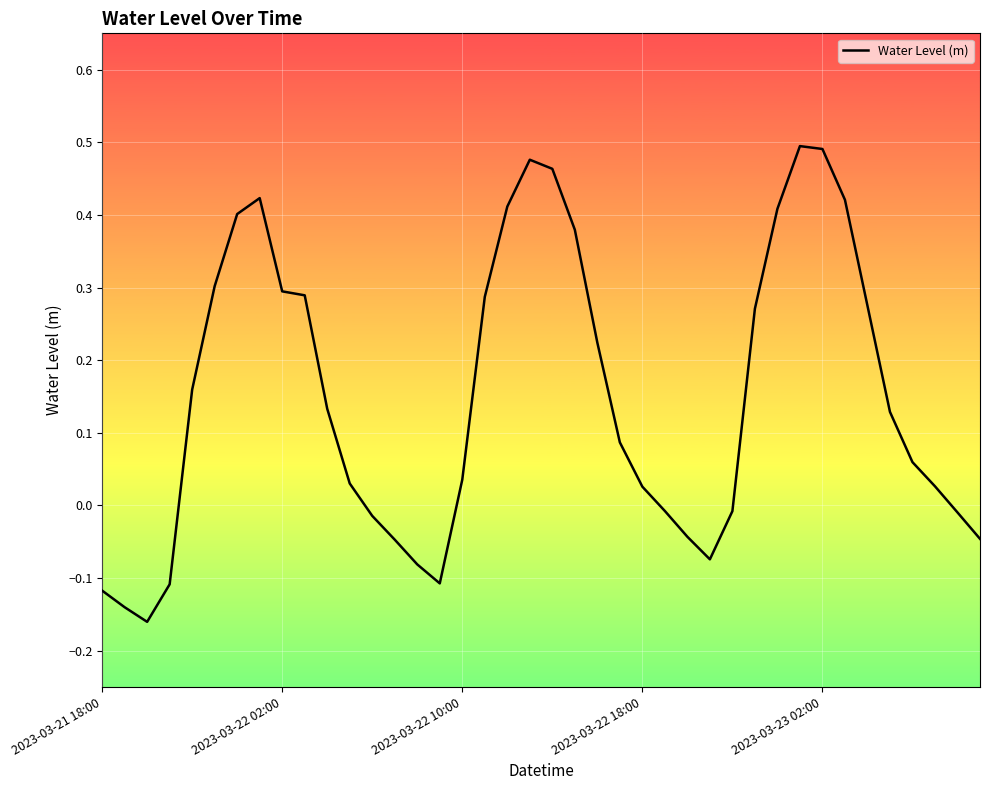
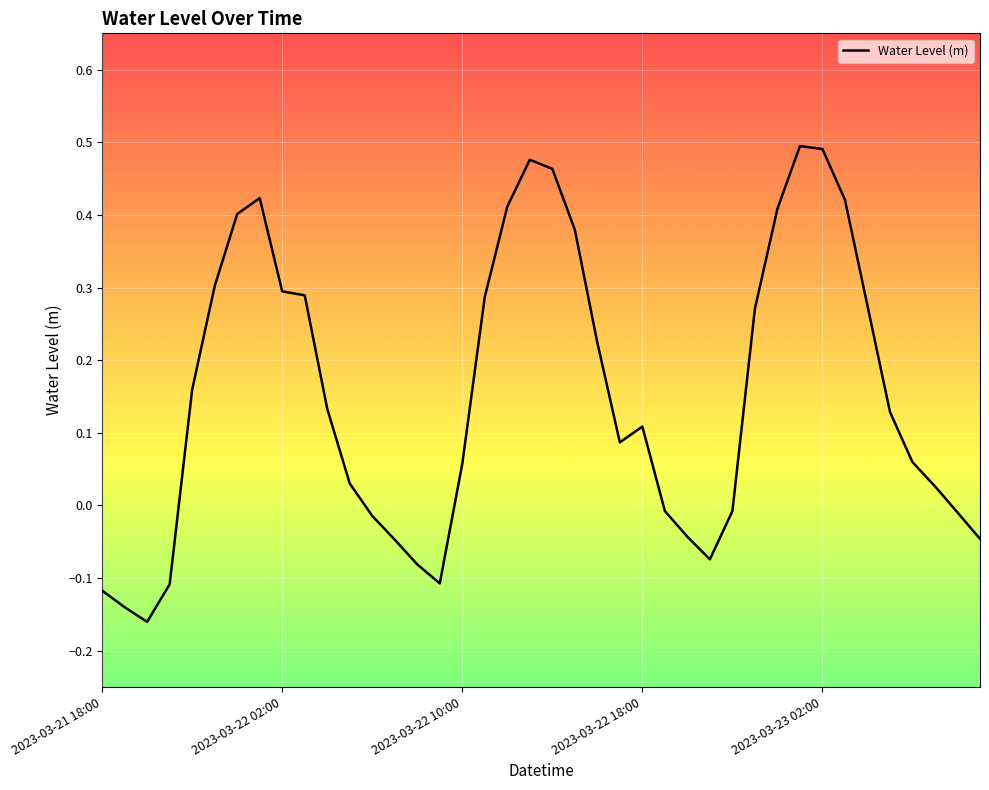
2023-03-22 10:00: 0.04 -> 0.06
2023-03-22 18:00: 0.03 -> 0.11
